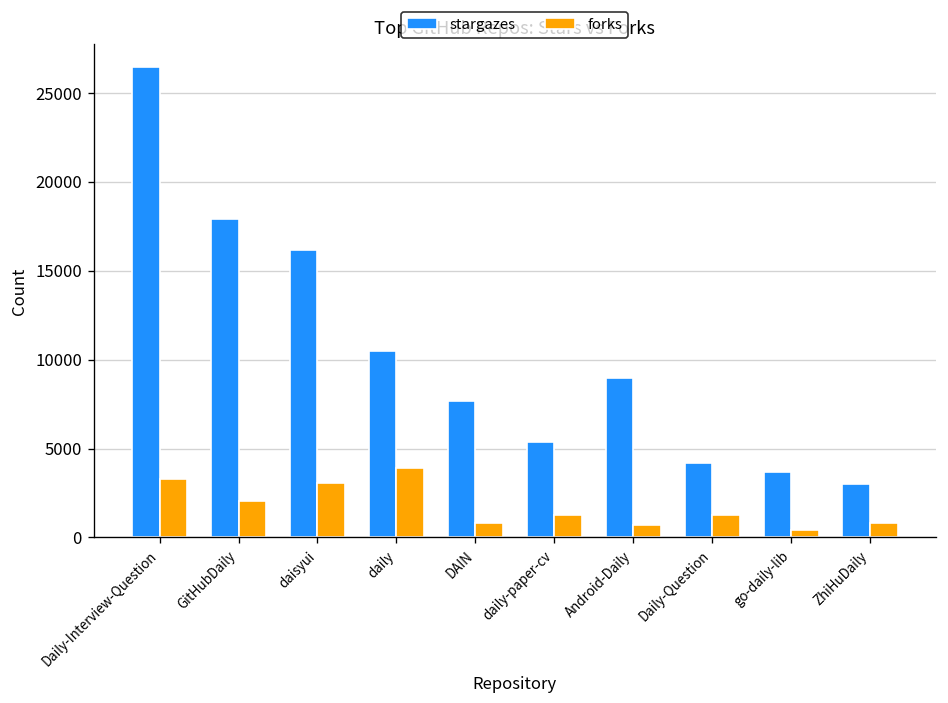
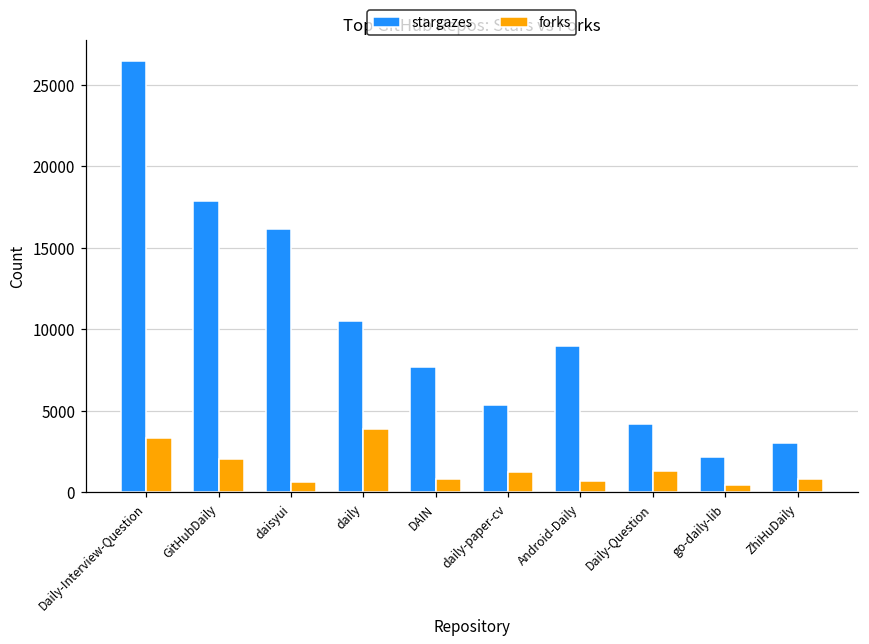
forks, daisyui: 3100 -> 700
stargazes, go-daily-lib: 3700 -> 2200
